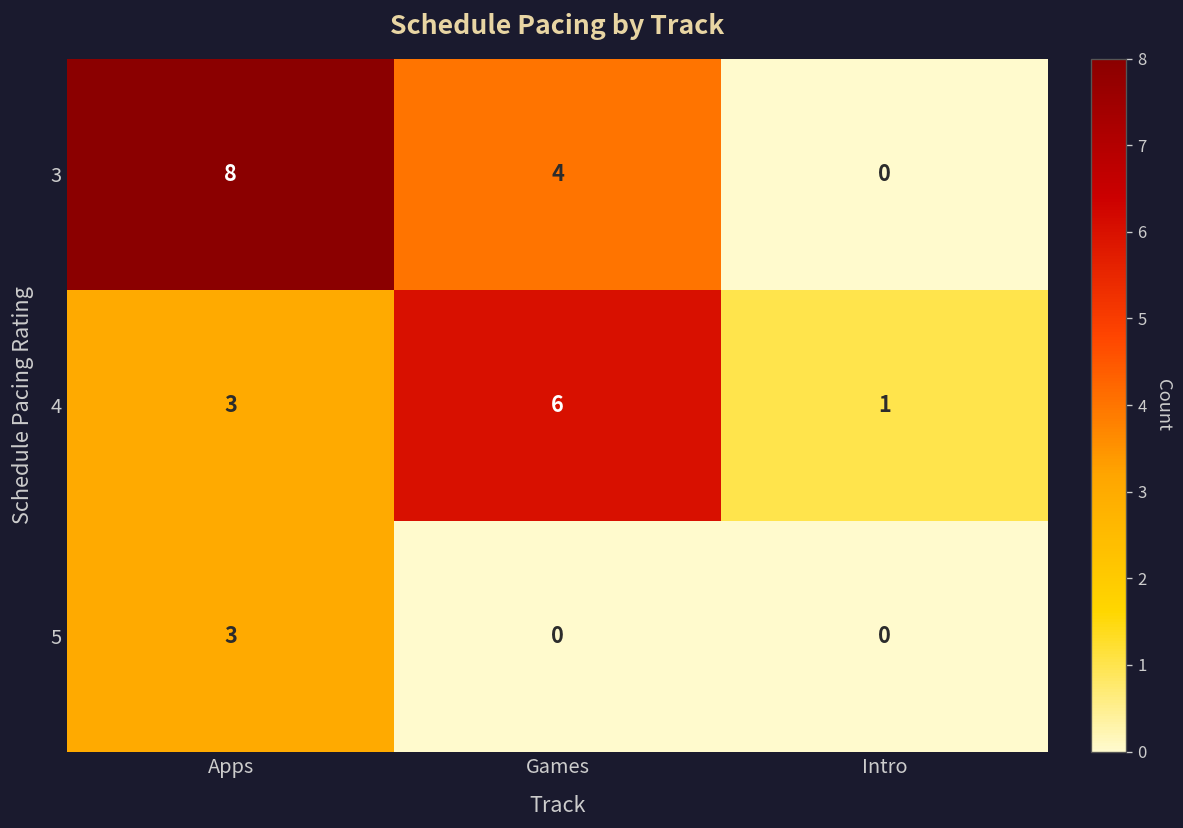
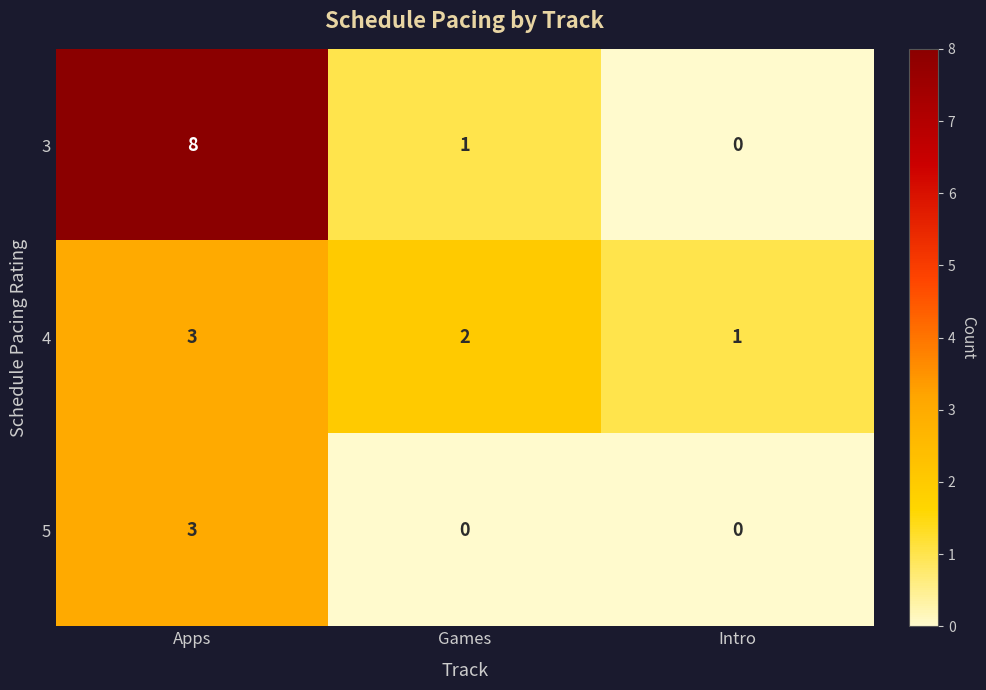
3, Games: 4 -> 1
4, Games: 6 -> 2
